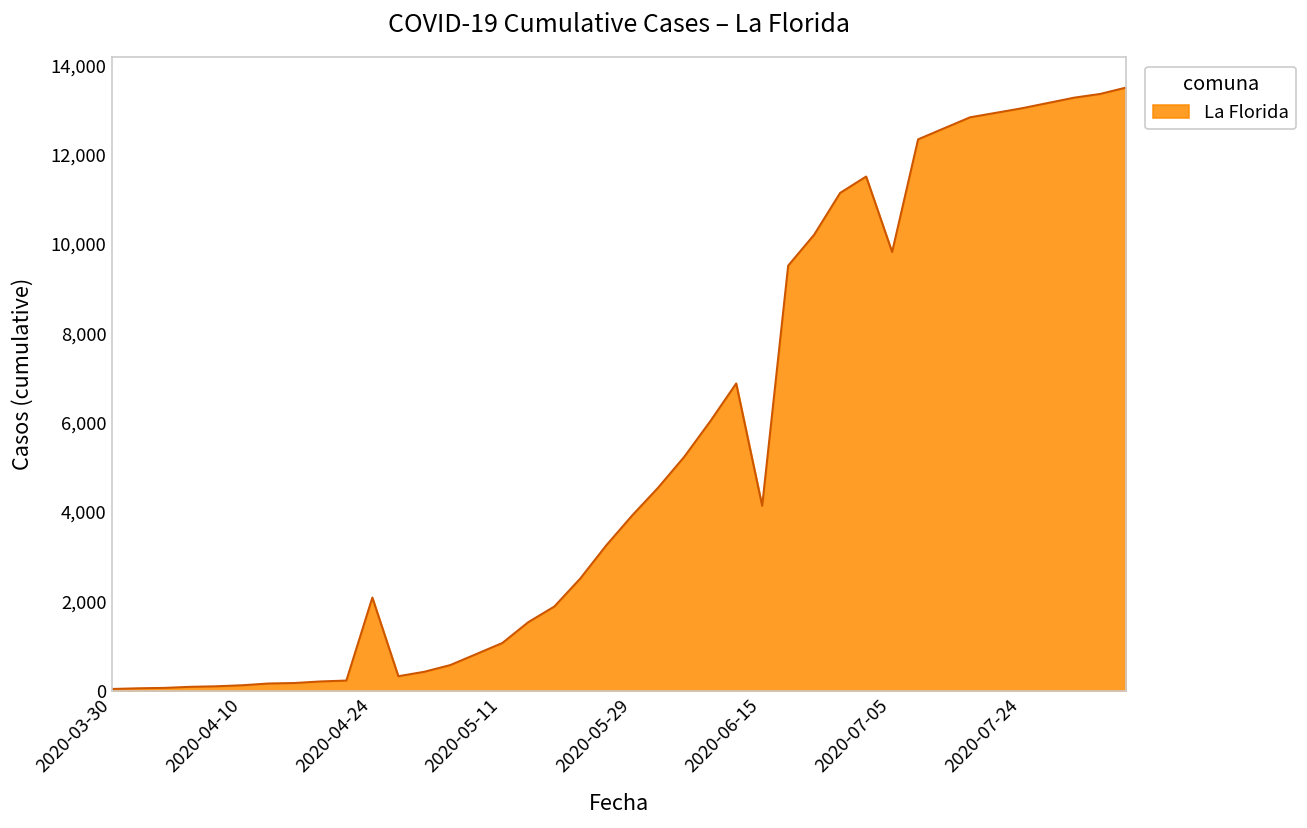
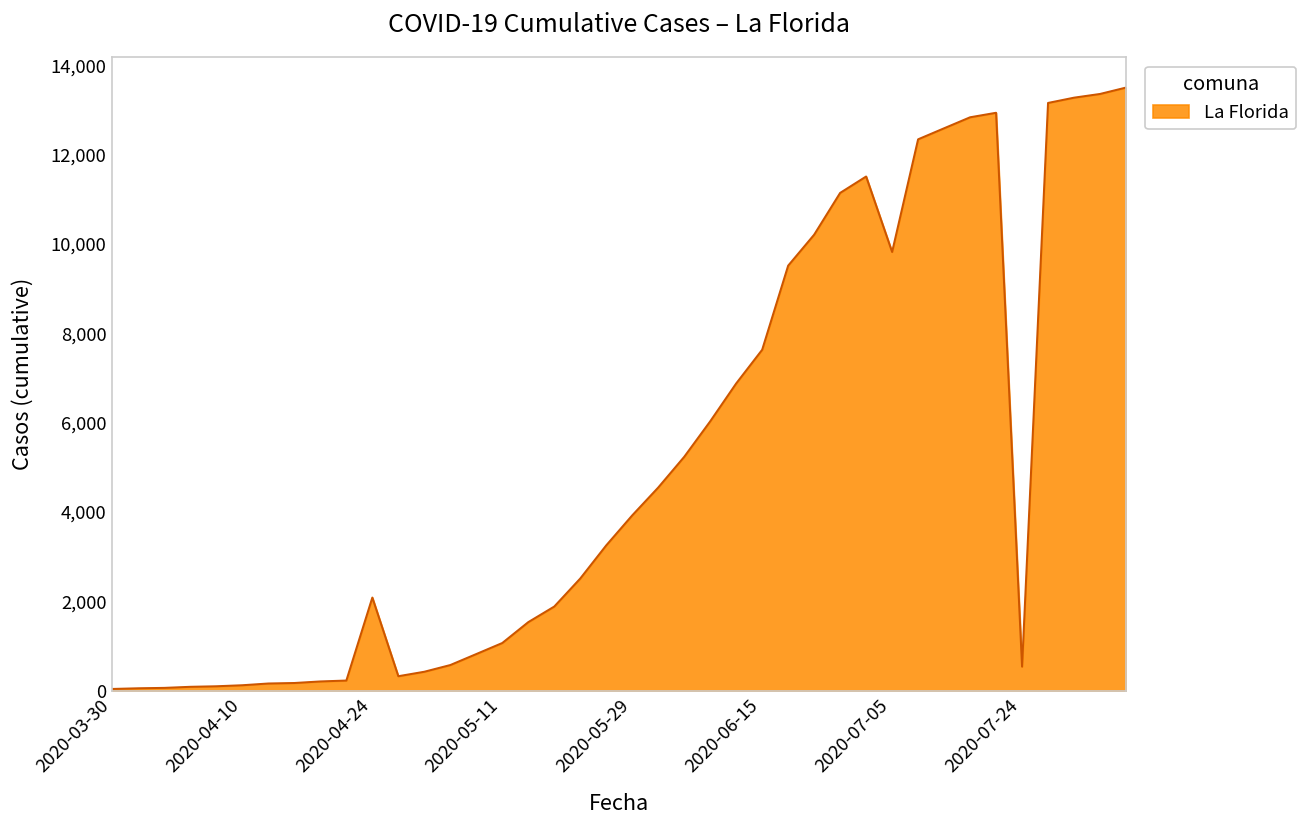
2020-06-15: 4,100 -> 7,600
2020-07-24: 13,000 -> 500
